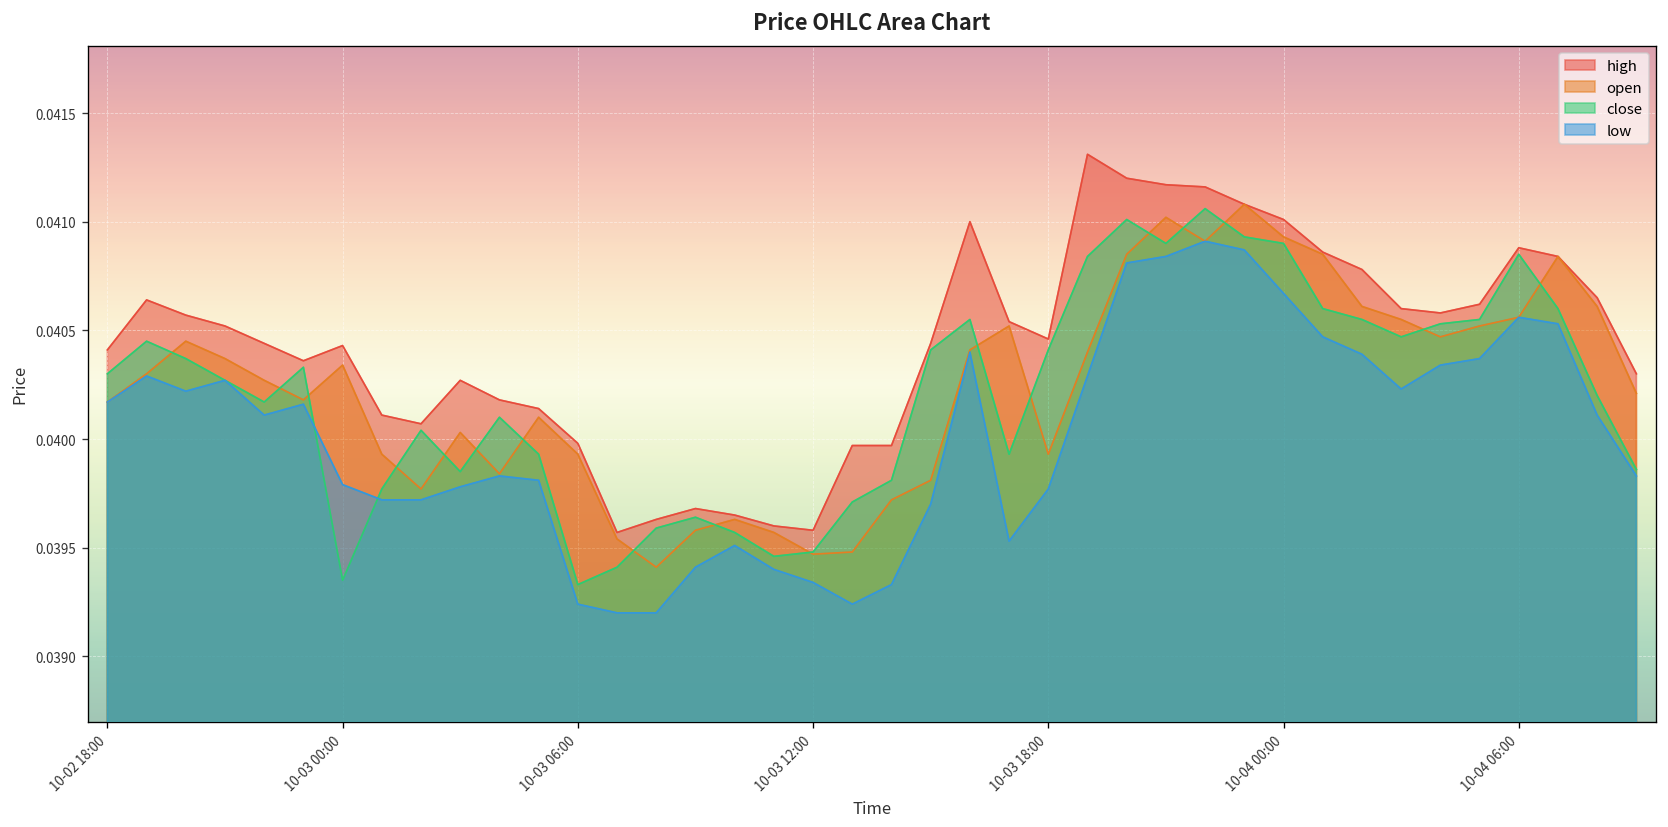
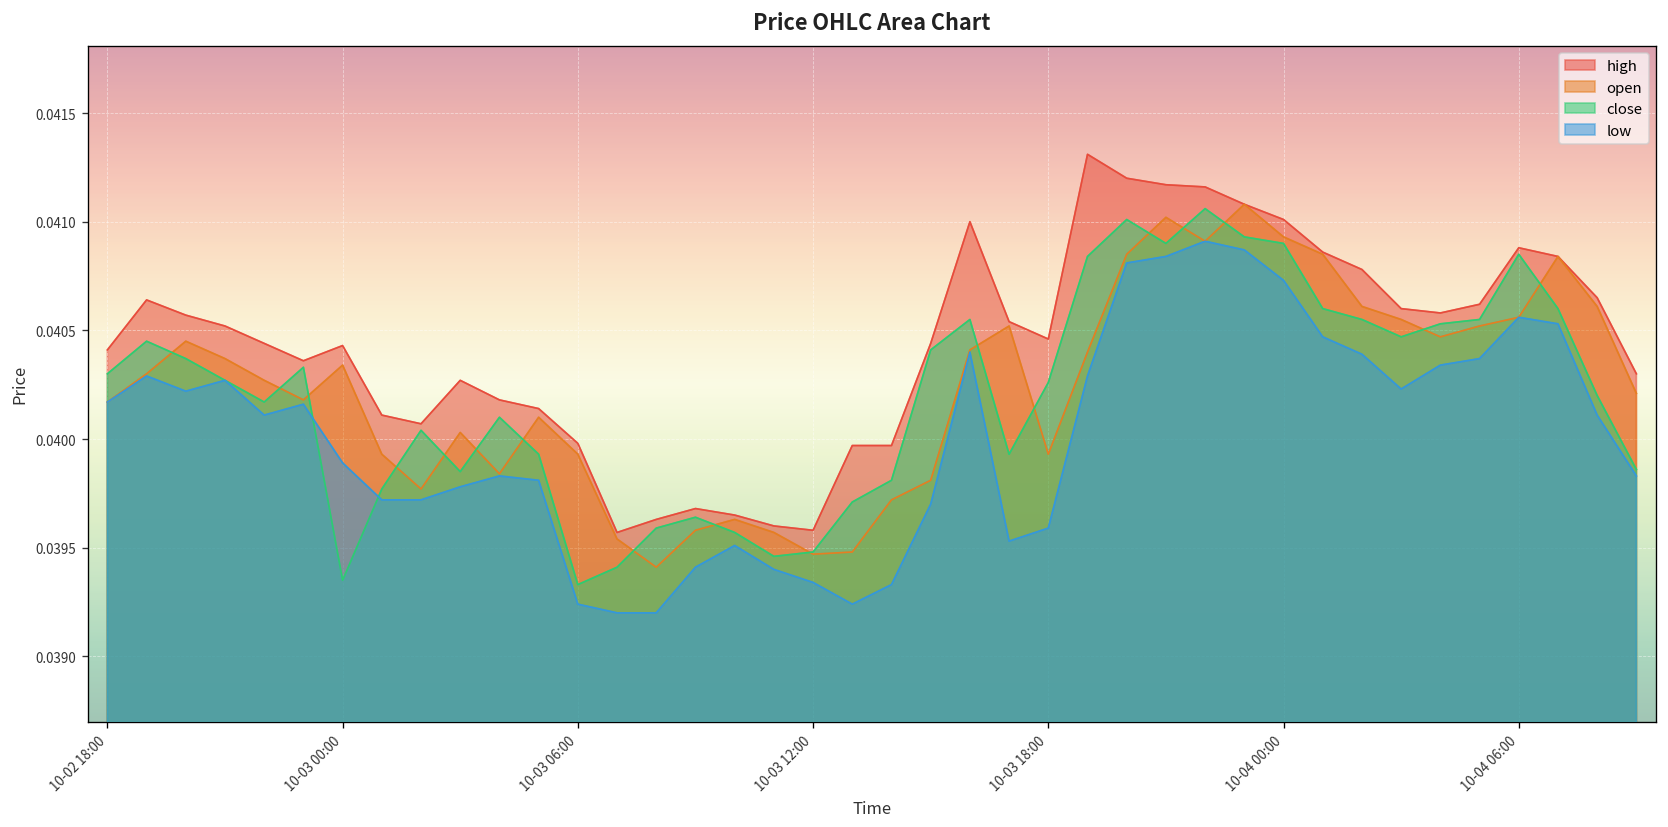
low, 10-03 00:00: 0.03979 -> 0.03989
close, 10-03 18:00: 0.04041 -> 0.04026
low, 10-03 18:00: 0.03977 -> 0.03959
low, 10-04 00:00: 0.04067 -> 0.04073
